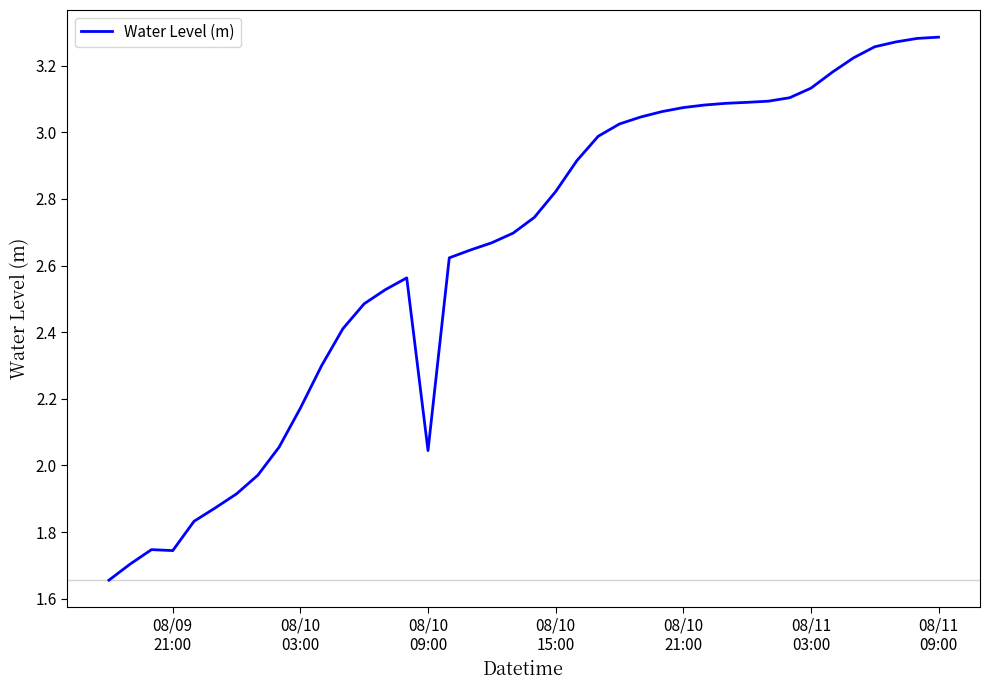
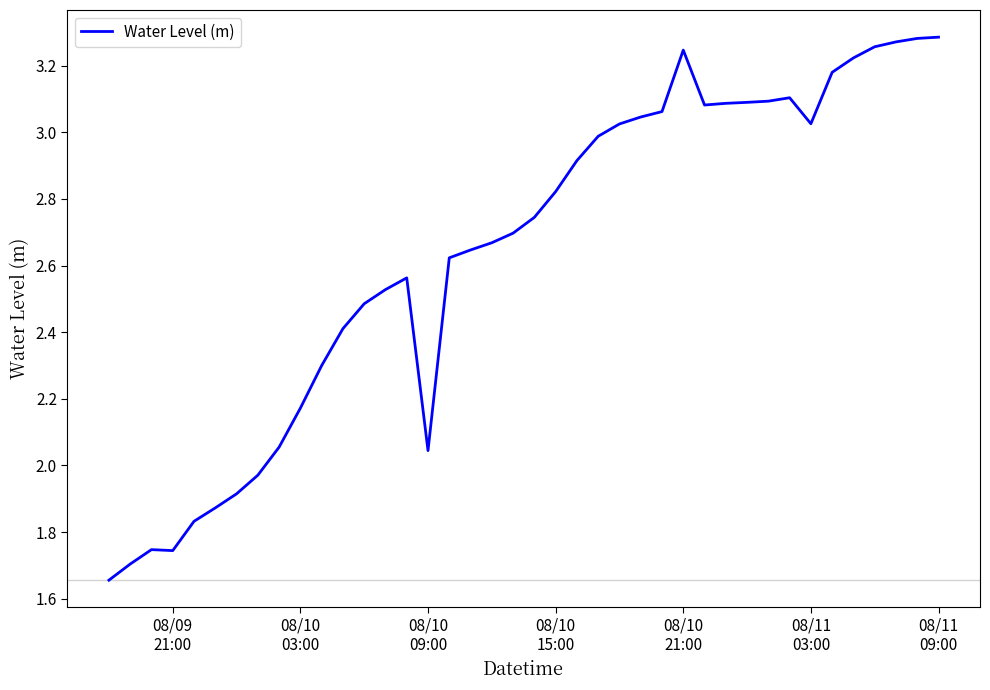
08/10 21:00: 3.07 -> 3.25
08/11 03:00: 3.13 -> 3.03
